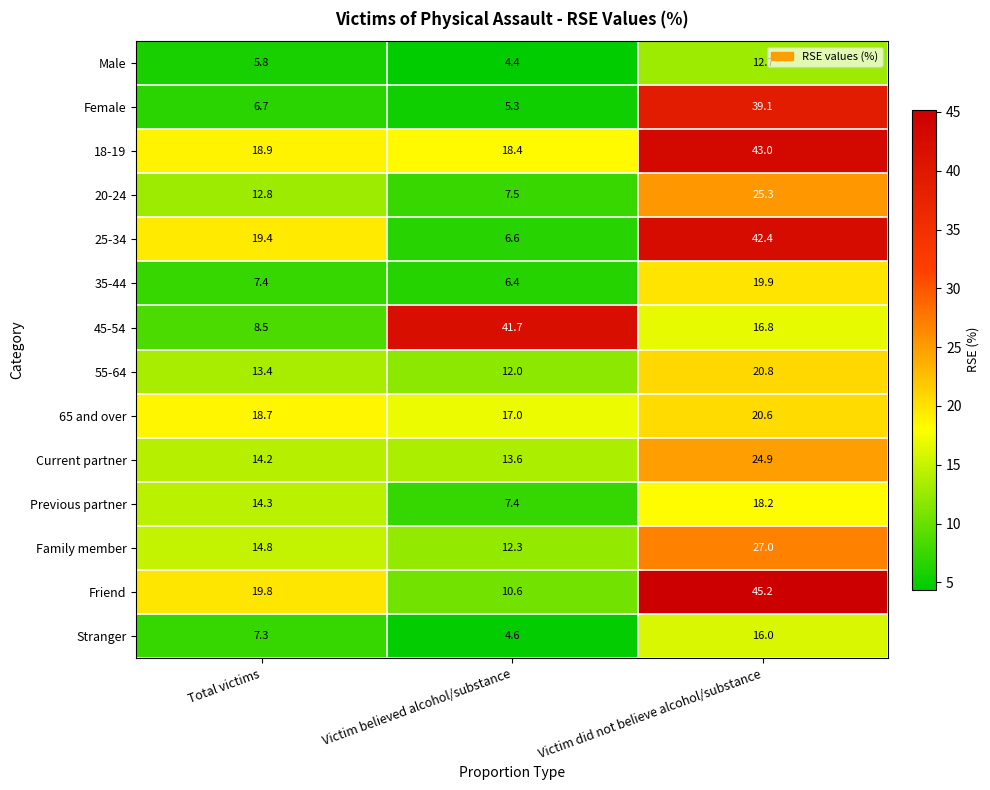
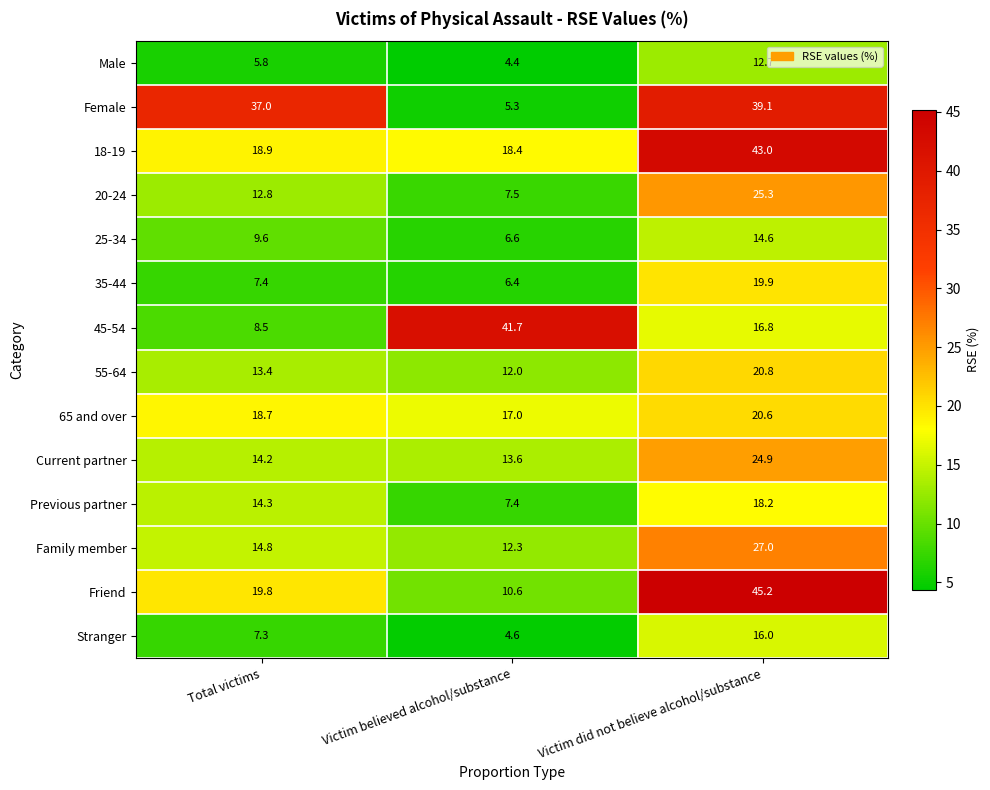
Female, Total victims: 6.7 -> 37.0
25-34, Total victims: 19.4 -> 9.6
25-34, Victim did not believe alcohol/substance: 42.4 -> 14.6
